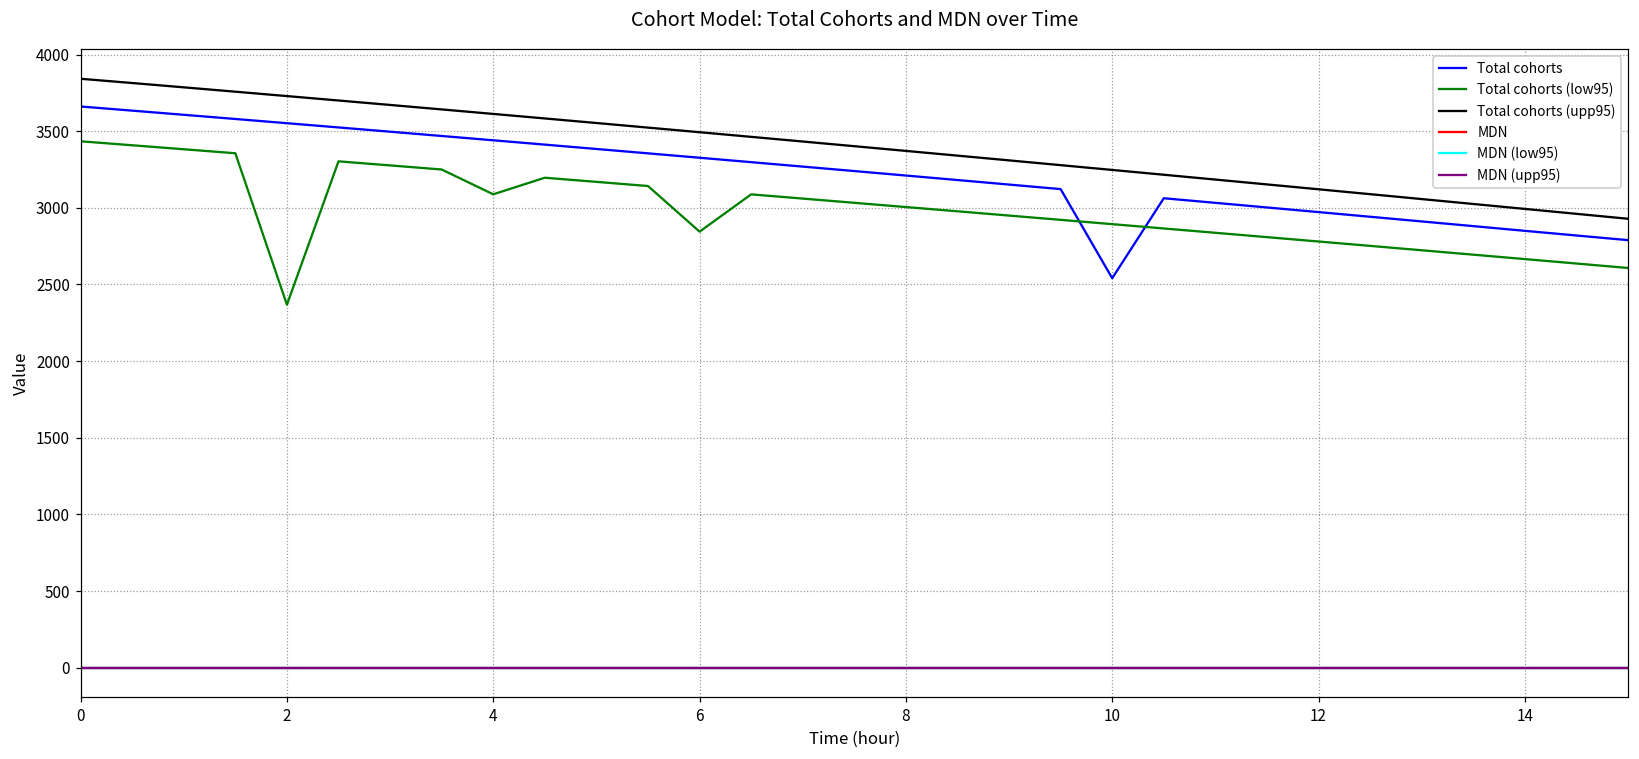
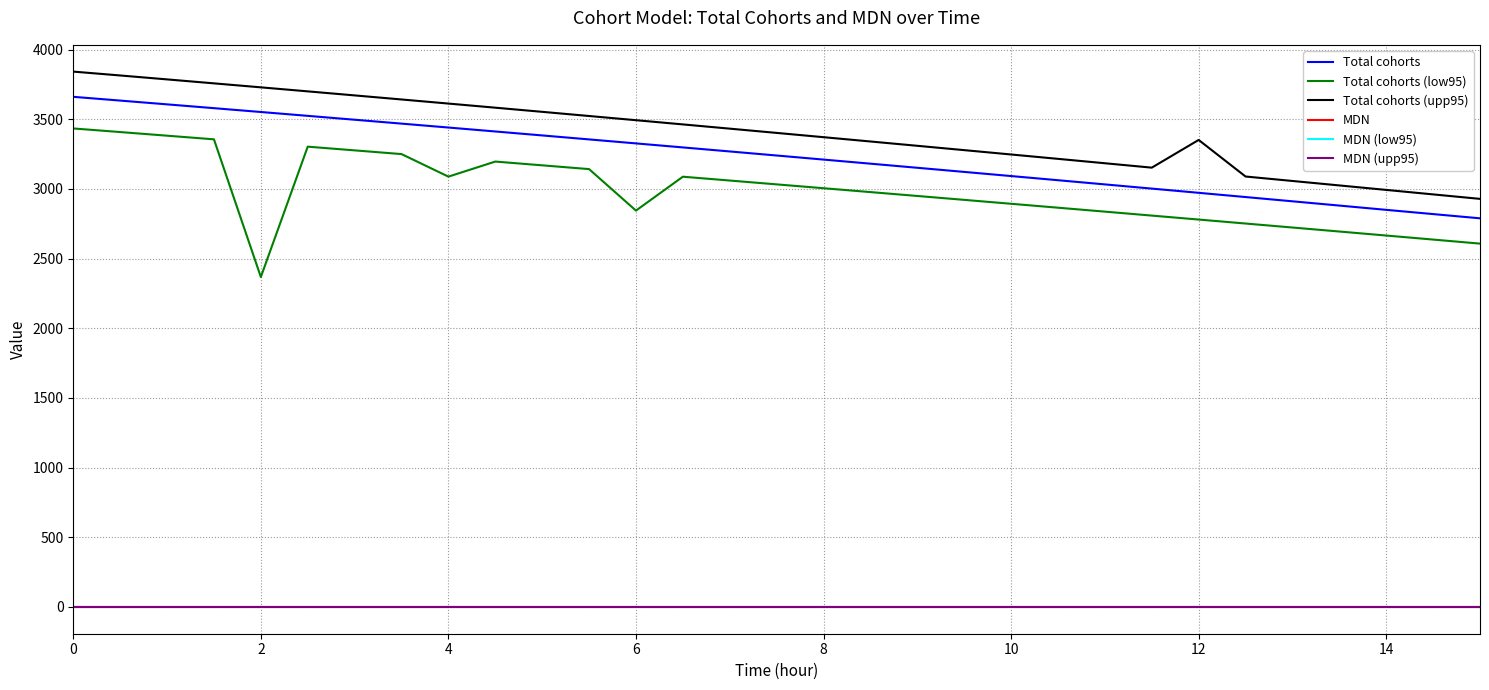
Total cohorts, 10: 2540 -> 3090
Total cohorts (upp95), 12: 3120 -> 3350
